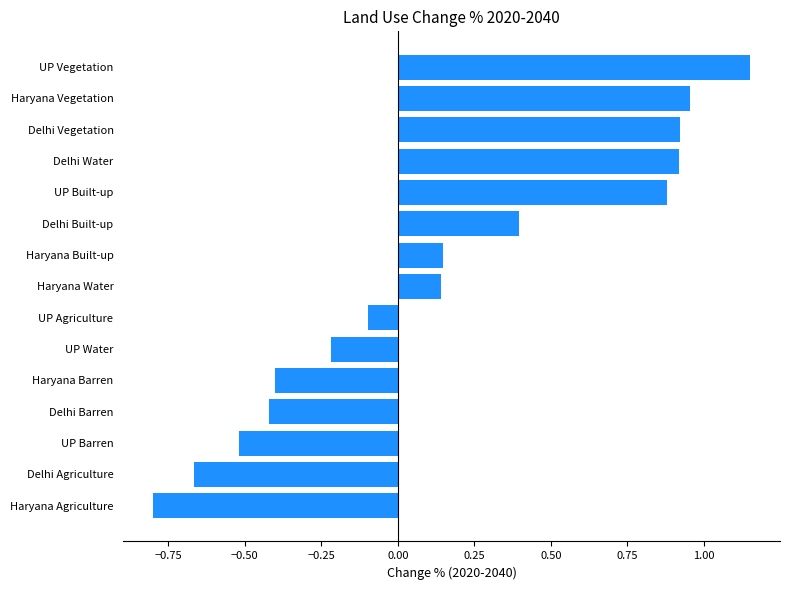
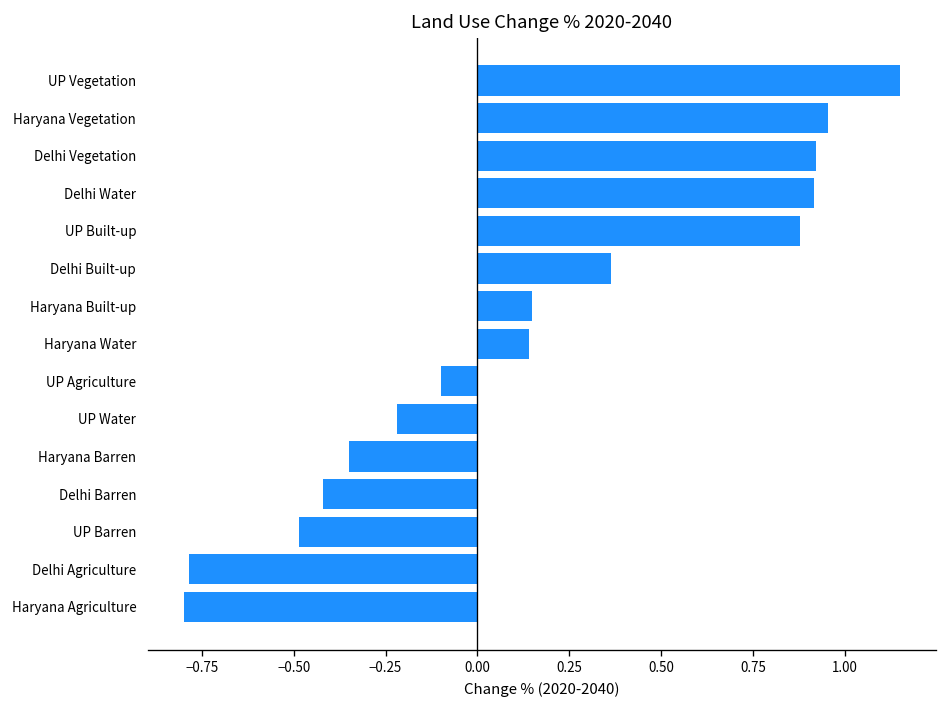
Delhi Built-up: 0.40 -> 0.36
Haryana Barren: -0.40 -> -0.35
UP Barren: -0.52 -> -0.49
Delhi Agriculture: -0.67 -> -0.78
